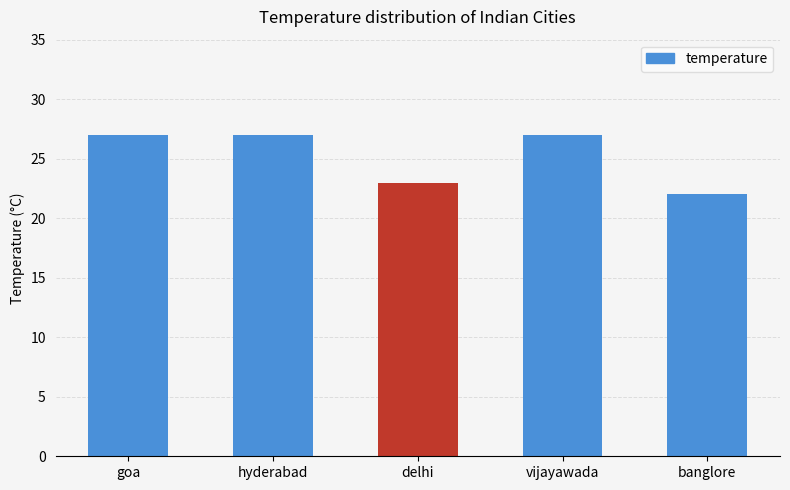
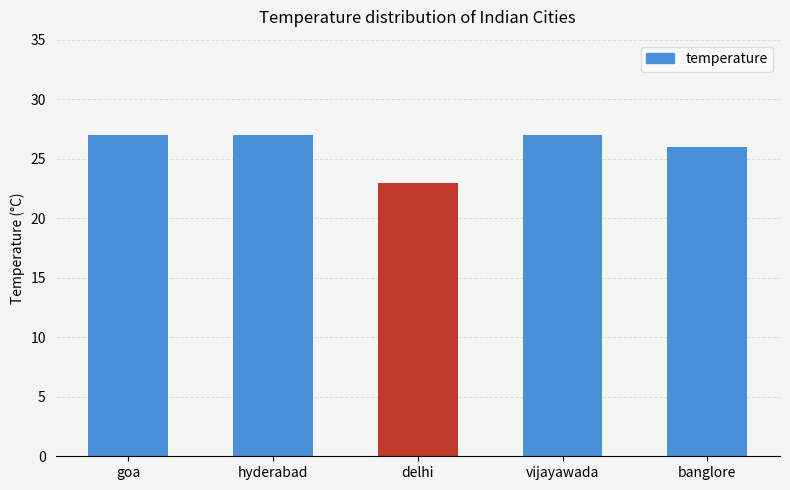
banglore: 22 -> 26
